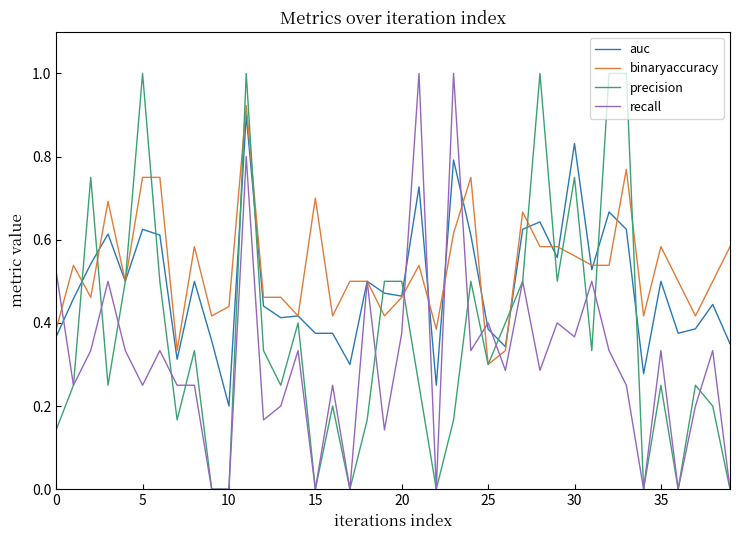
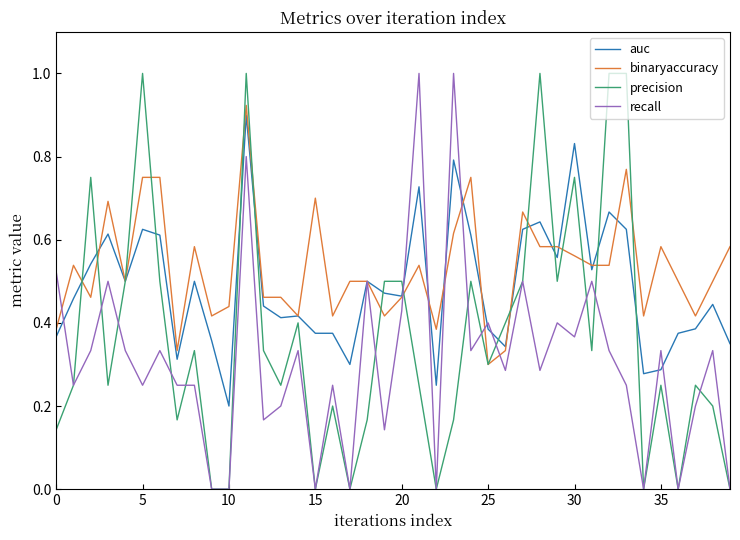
recall, 20: 0.37 -> 0.43
auc, 35: 0.50 -> 0.29
